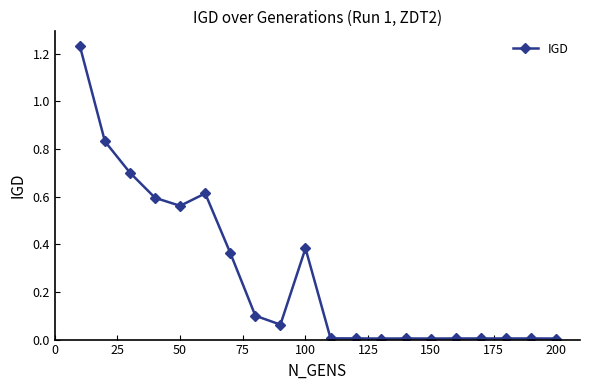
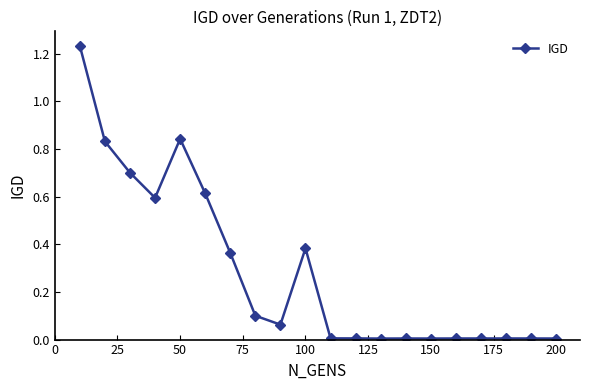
50: 0.56 -> 0.84
